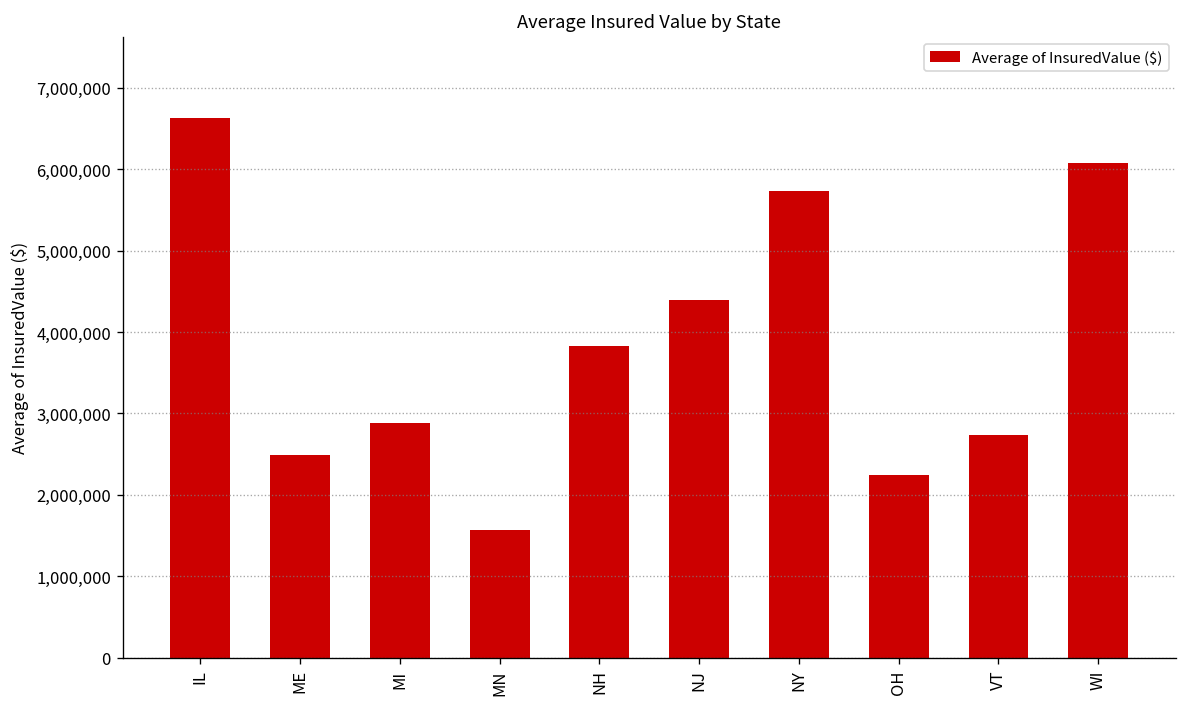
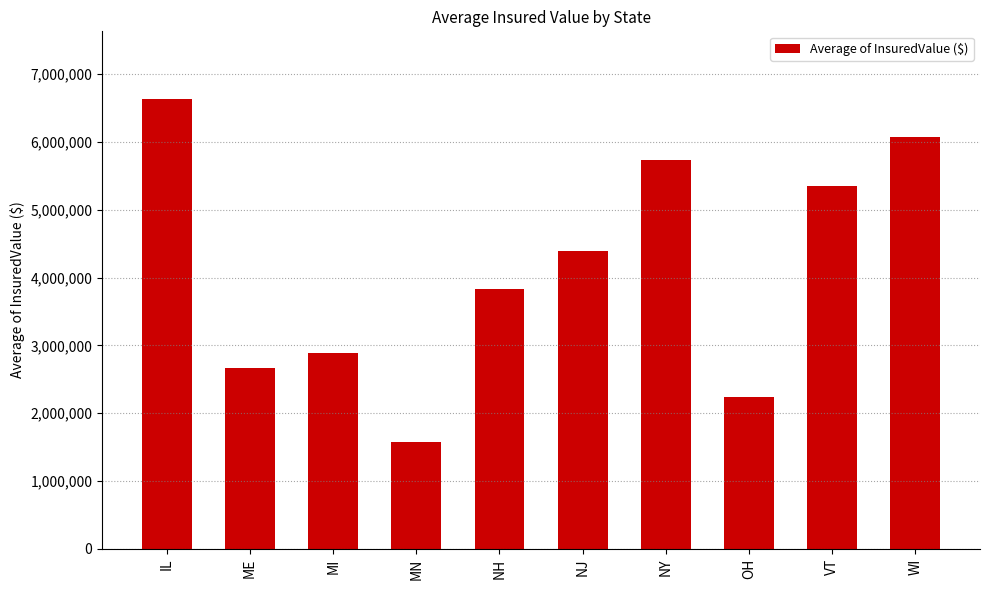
ME: 2,500,000 -> 2,700,000
VT: 2,700,000 -> 5,300,000
